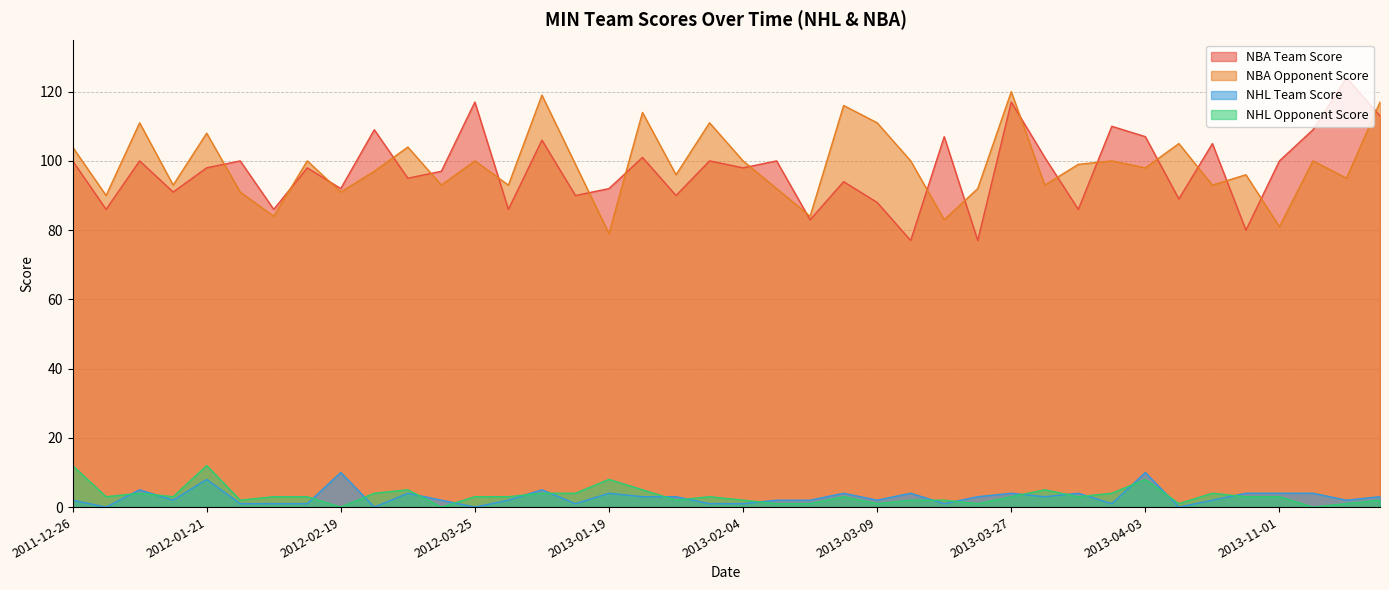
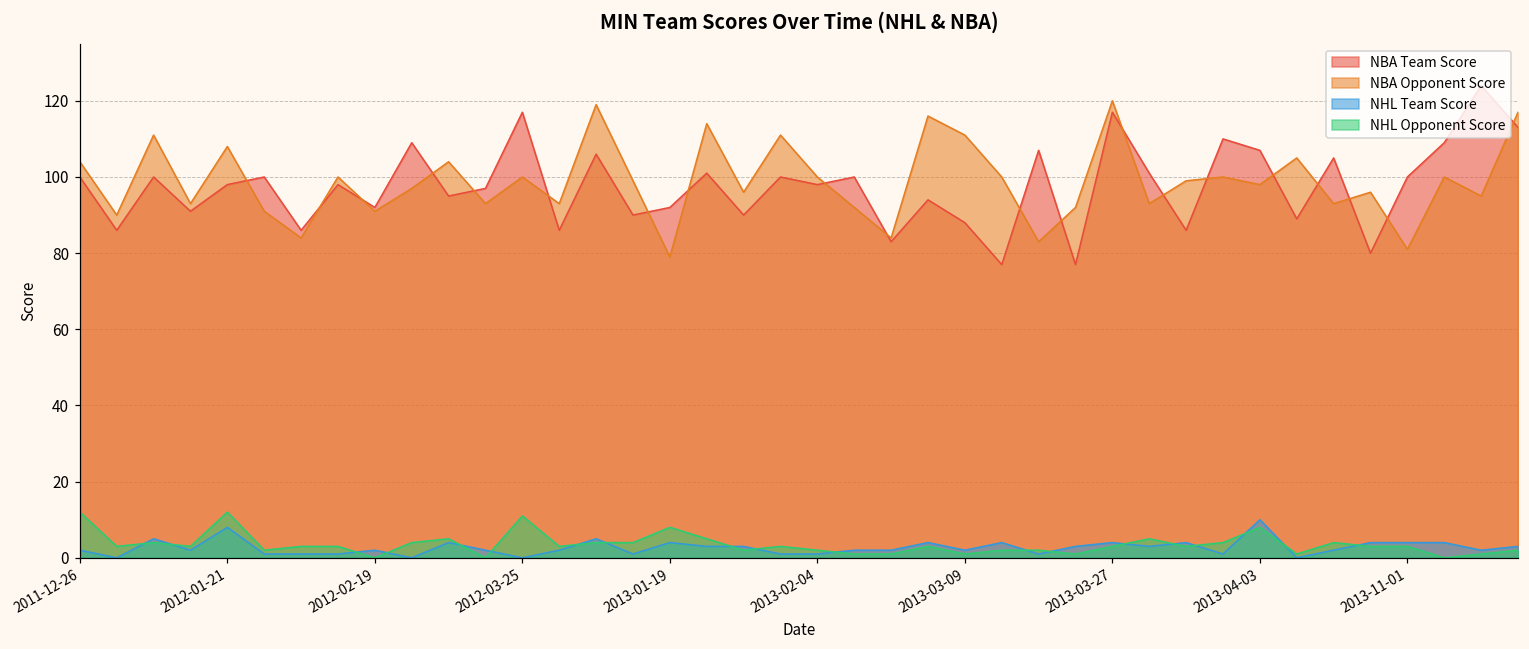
NHL Team Score, 2012-02-19: 10 -> 2
NHL Opponent Score, 2012-03-25: 3 -> 11
